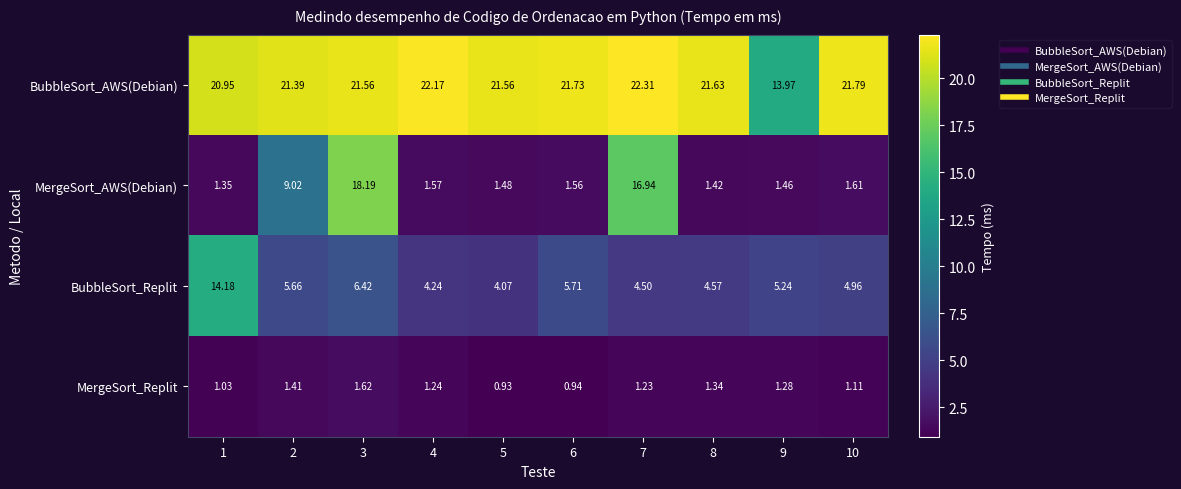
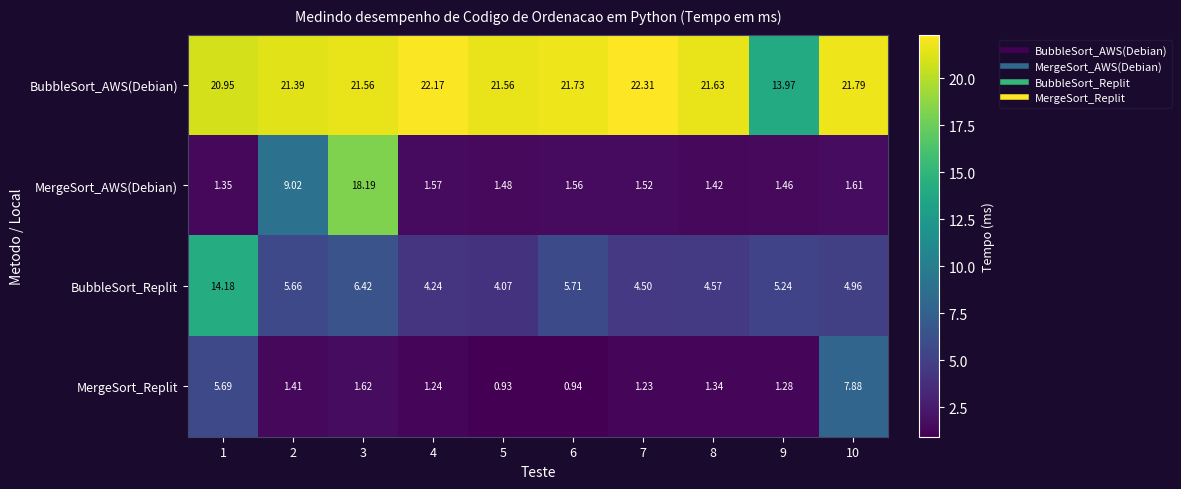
MergeSort_AWS(Debian), 7: 16.94 -> 1.52
MergeSort_Replit, 1: 1.03 -> 5.69
MergeSort_Replit, 10: 1.11 -> 7.88
